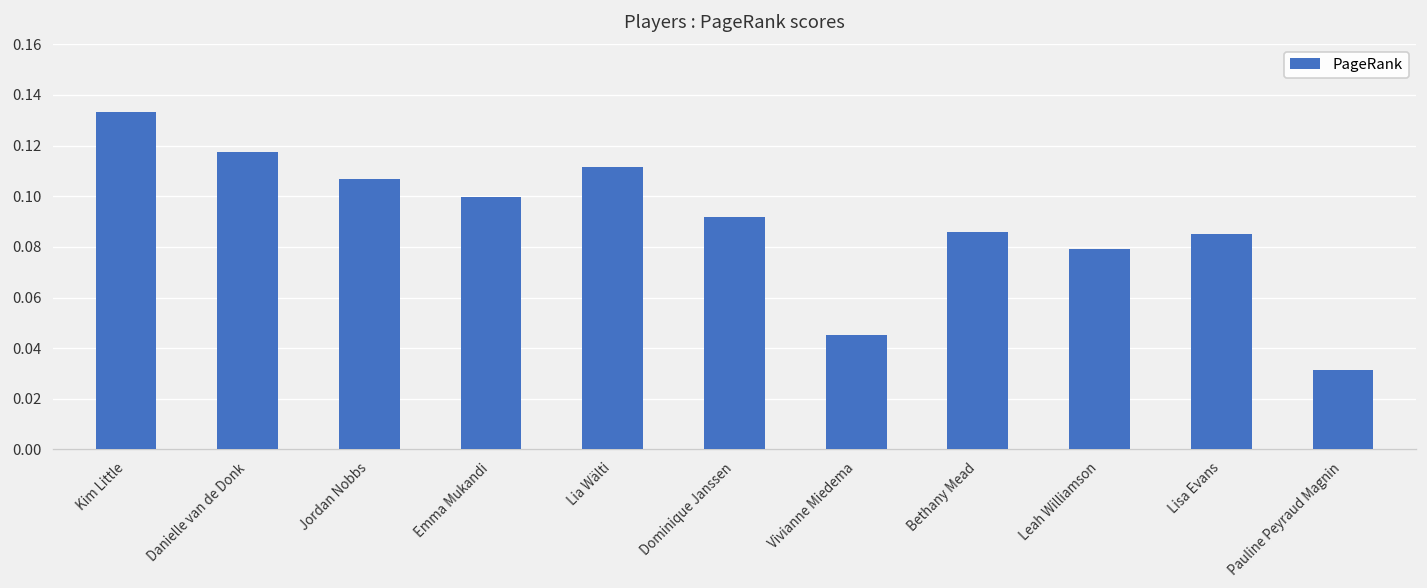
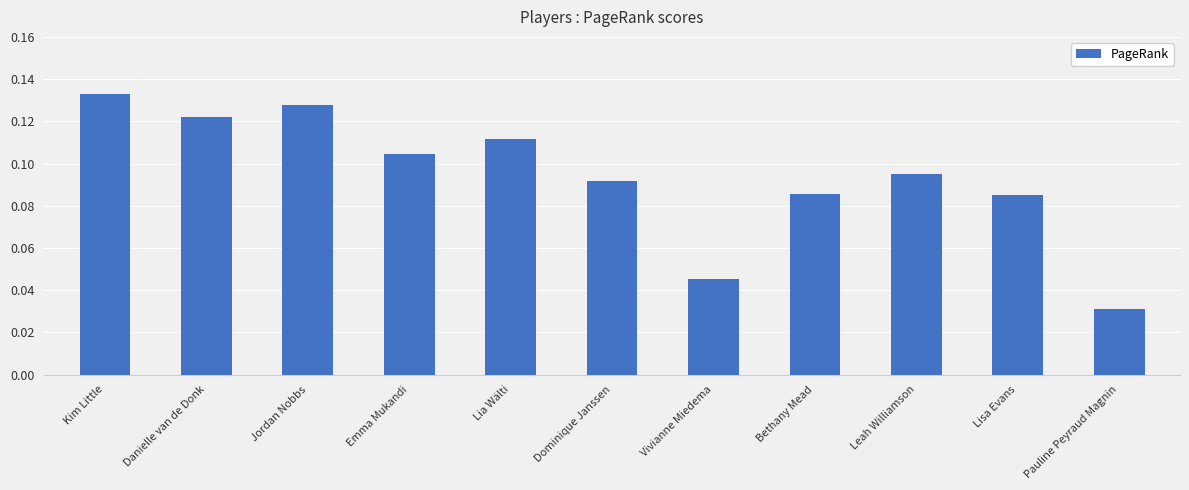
Danielle van de Donk: 0.118 -> 0.122
Jordan Nobbs: 0.107 -> 0.128
Emma Mukandi: 0.100 -> 0.104
Leah Williamson: 0.079 -> 0.095
